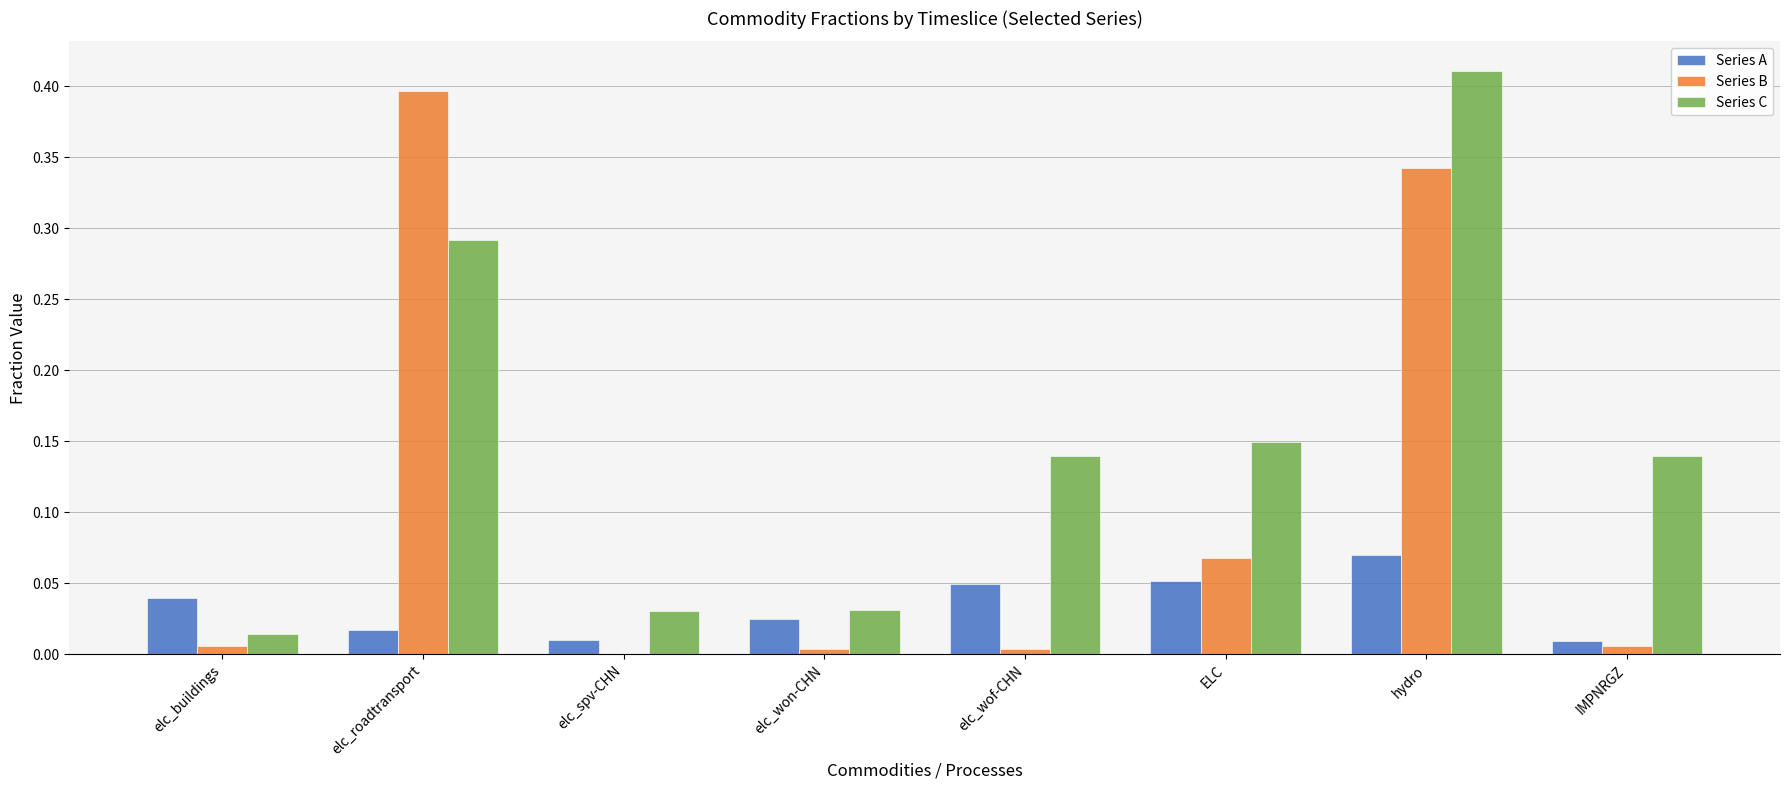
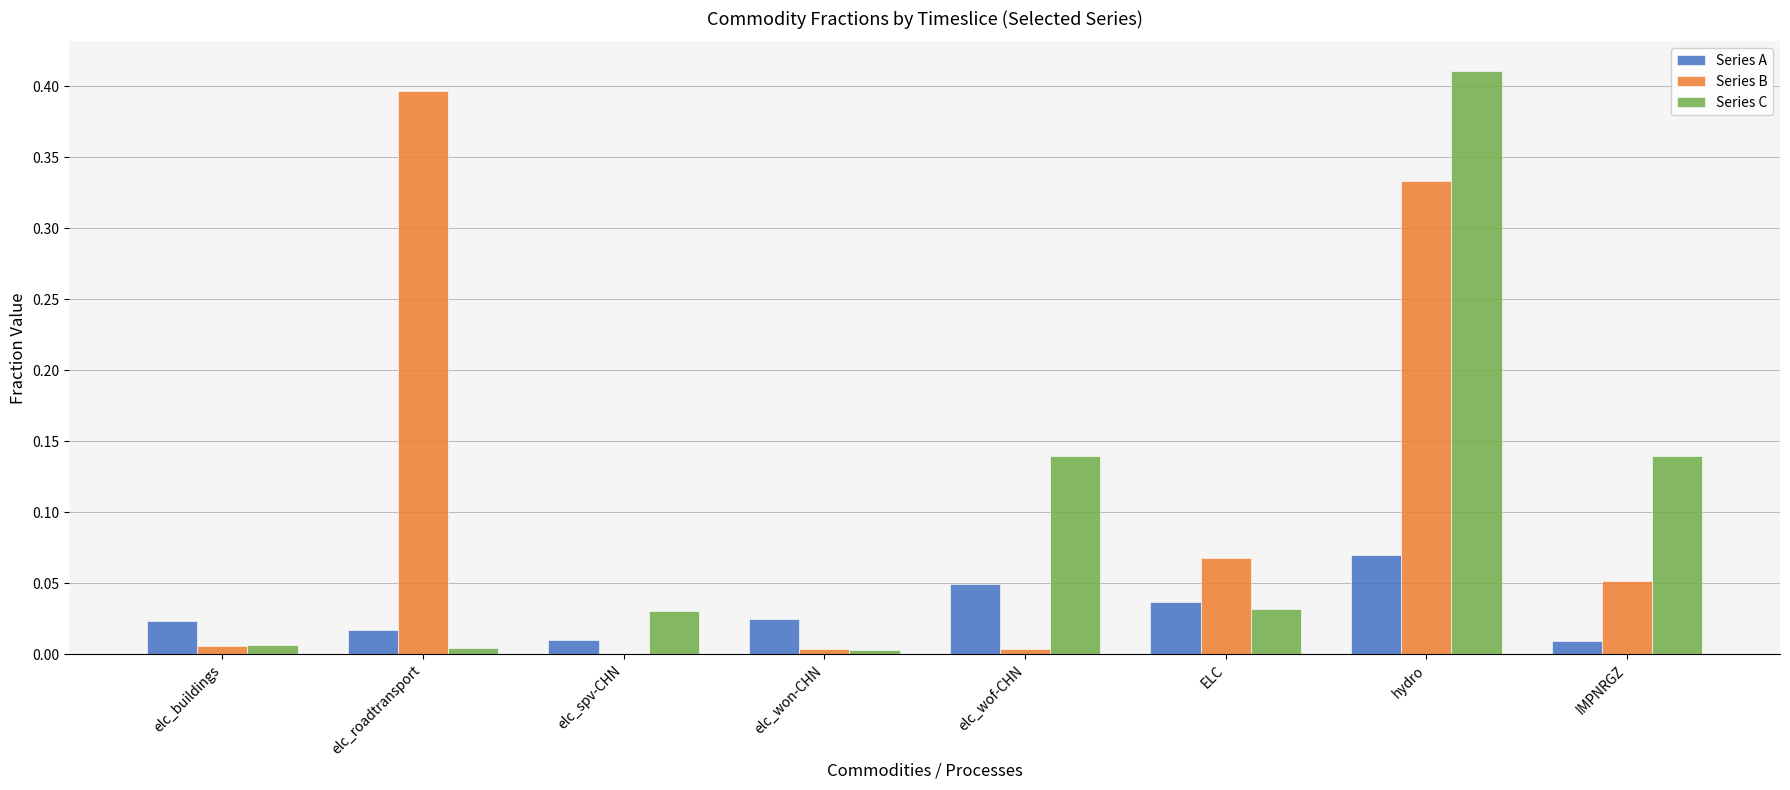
Series A, elc_buildings: 0.040 -> 0.023
Series C, elc_buildings: 0.015 -> 0.007
Series C, elc_roadtransport: 0.292 -> 0.004
Series C, elc_won-CHN: 0.031 -> 0.003
Series A, ELC: 0.051 -> 0.037
Series C, ELC: 0.150 -> 0.032
Series B, hydro: 0.343 -> 0.333
Series B, IMPNRGZ: 0.006 -> 0.052
